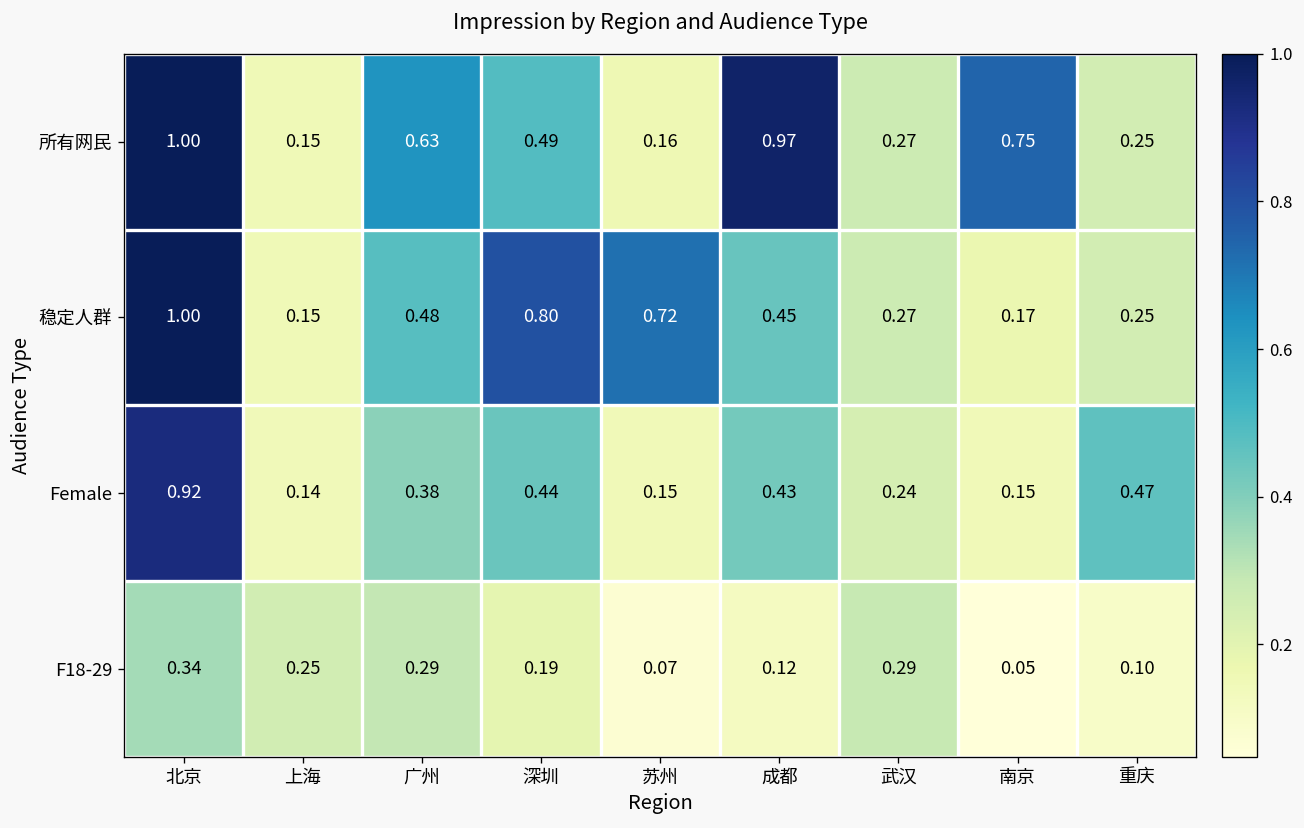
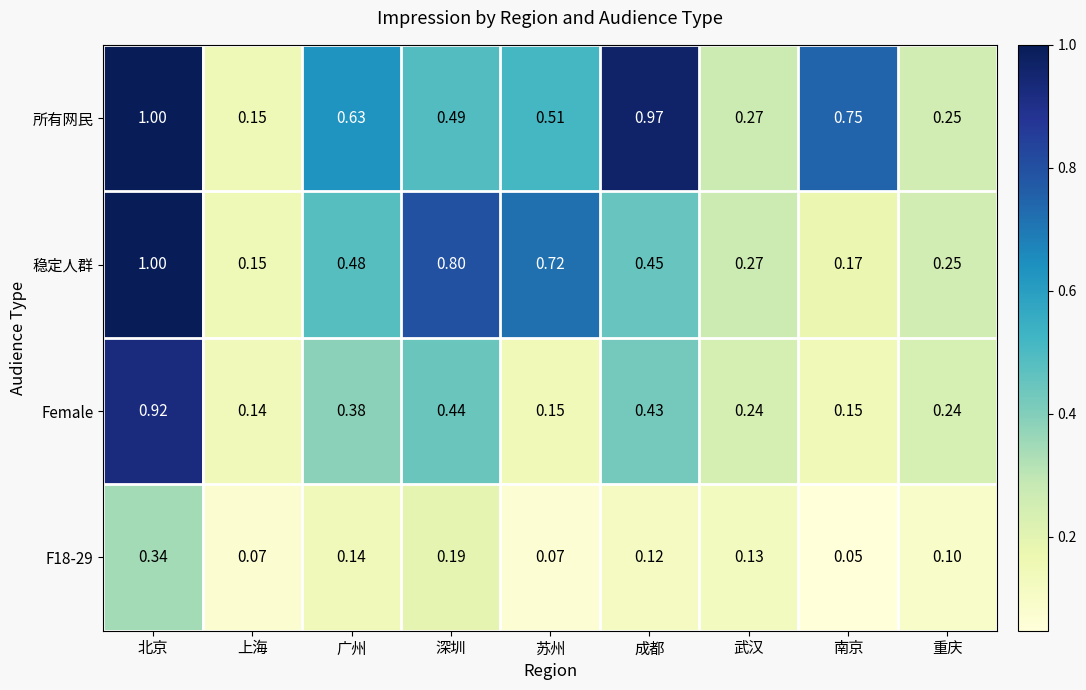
所有网民, 苏州: 0.16 -> 0.51
Female, 重庆: 0.47 -> 0.24
F18-29, 上海: 0.25 -> 0.07
F18-29, 广州: 0.29 -> 0.14
F18-29, 武汉: 0.29 -> 0.13
